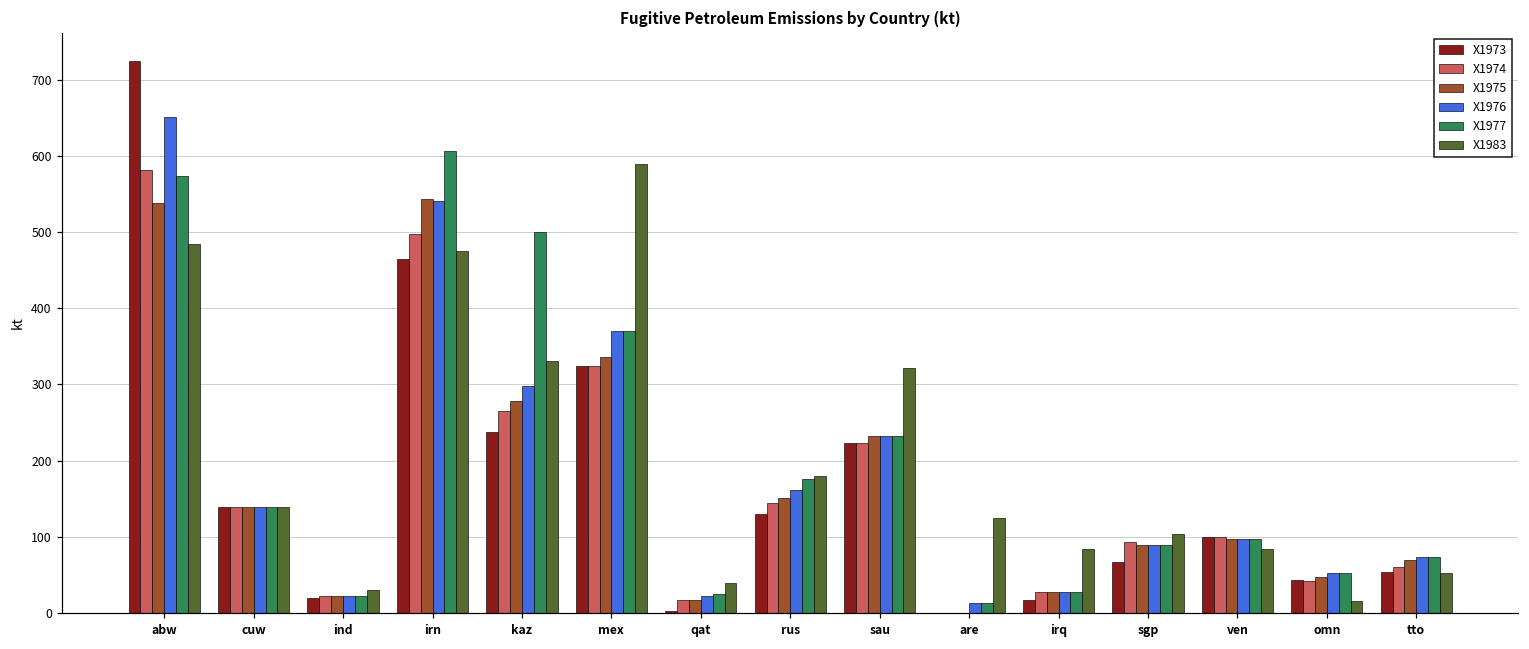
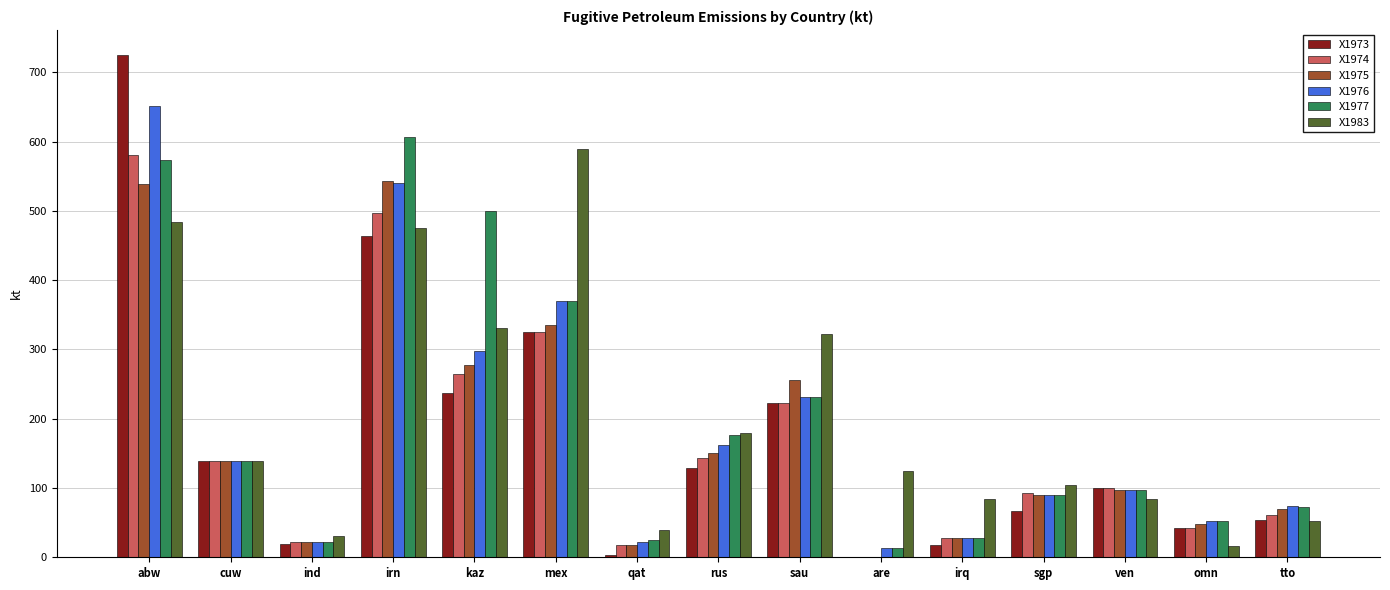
X1975, sau: 230 -> 260
